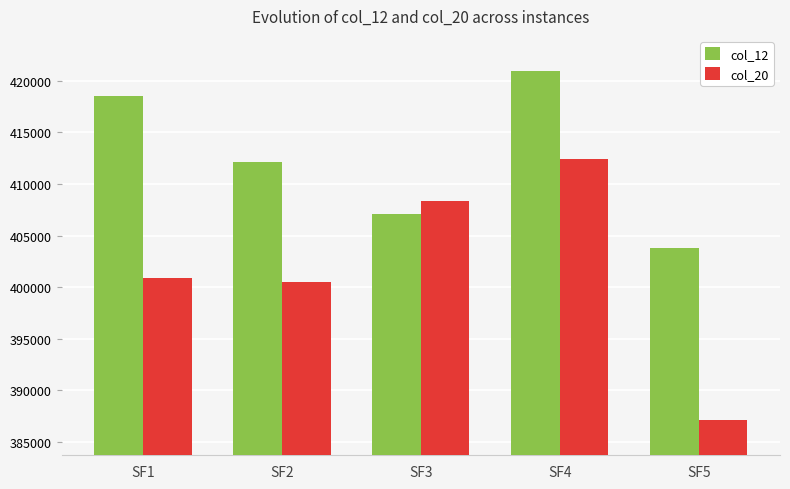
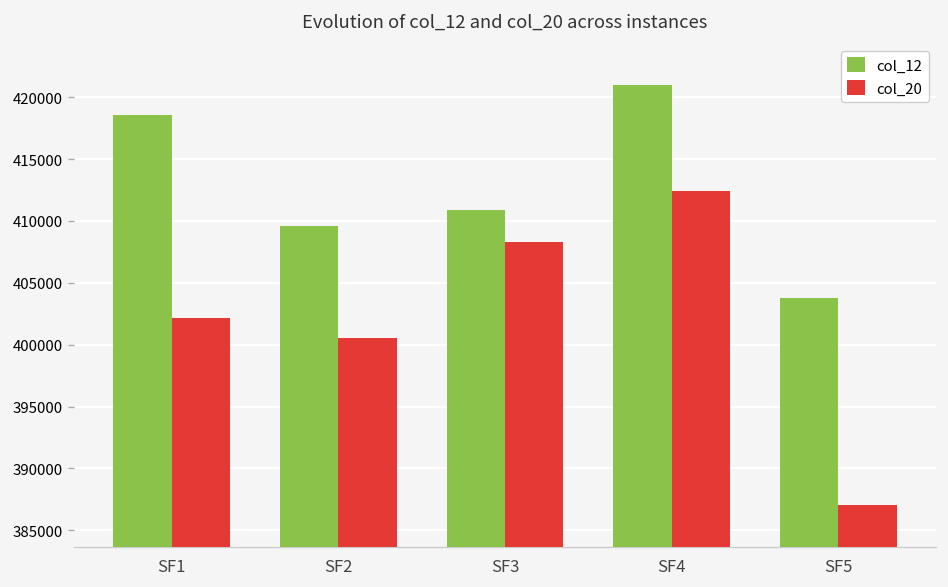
col_20, SF1: 400900 -> 402200
col_12, SF2: 412100 -> 409600
col_12, SF3: 407100 -> 410900
